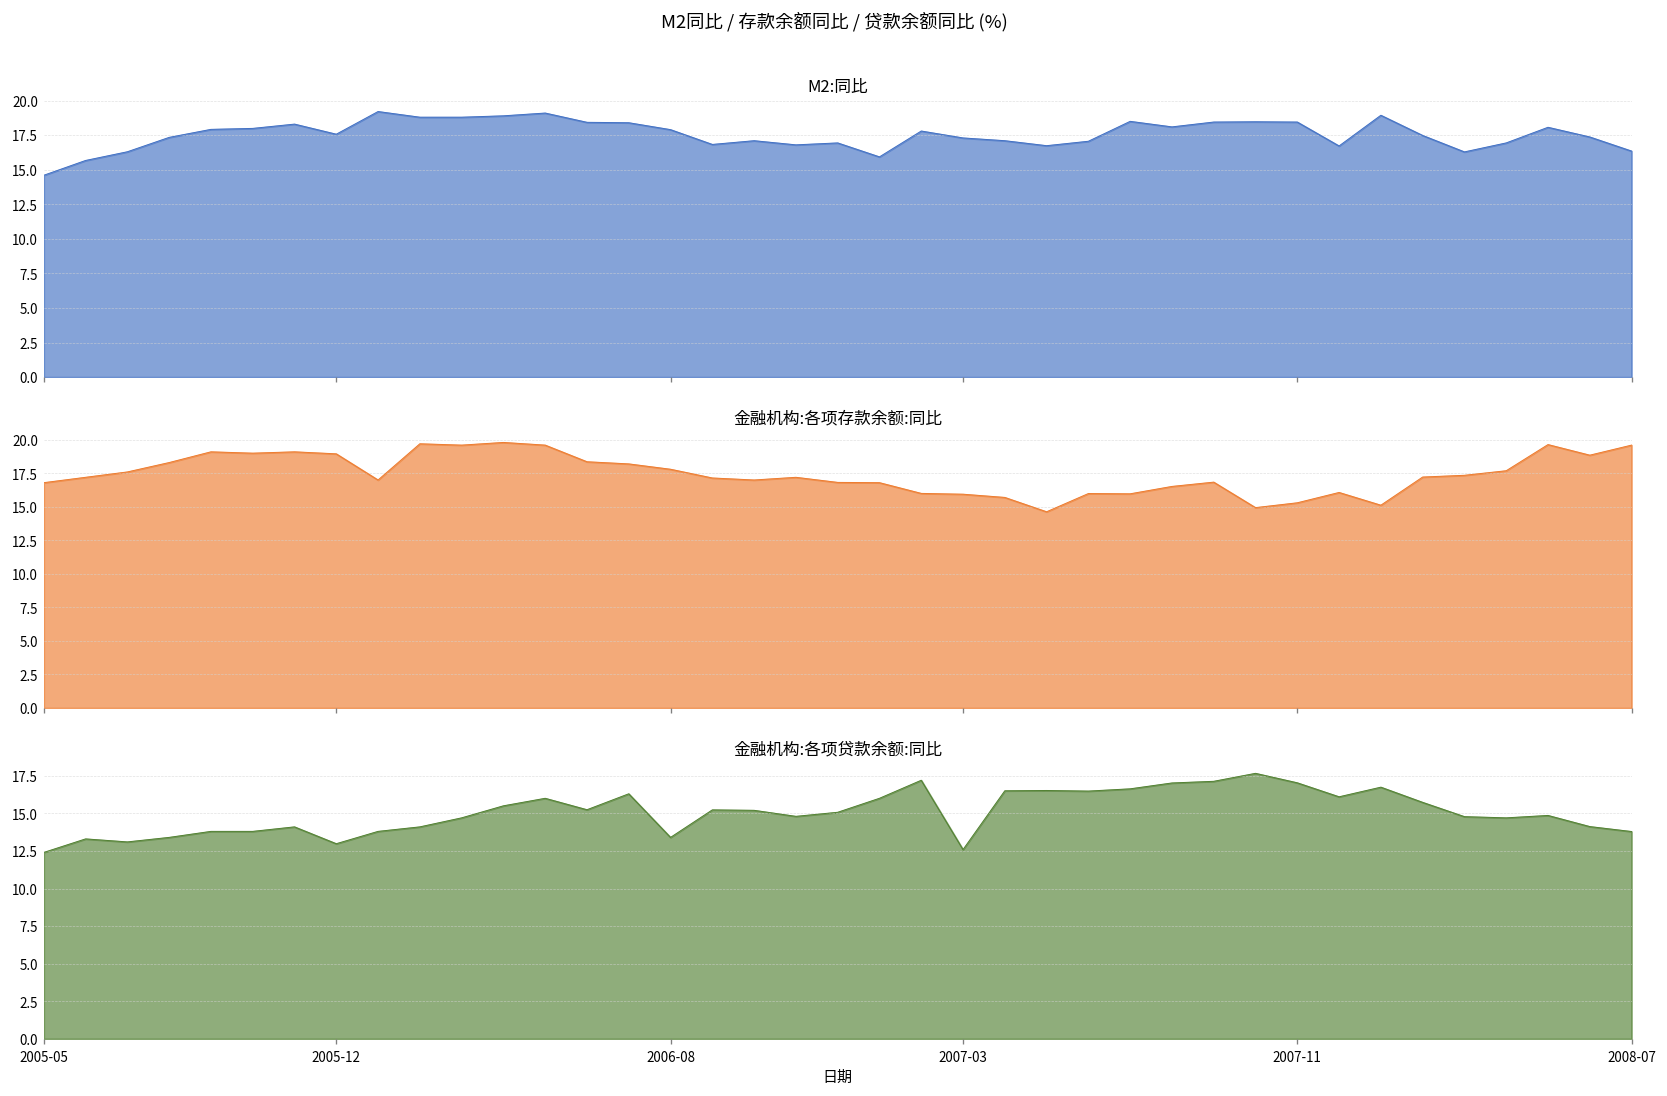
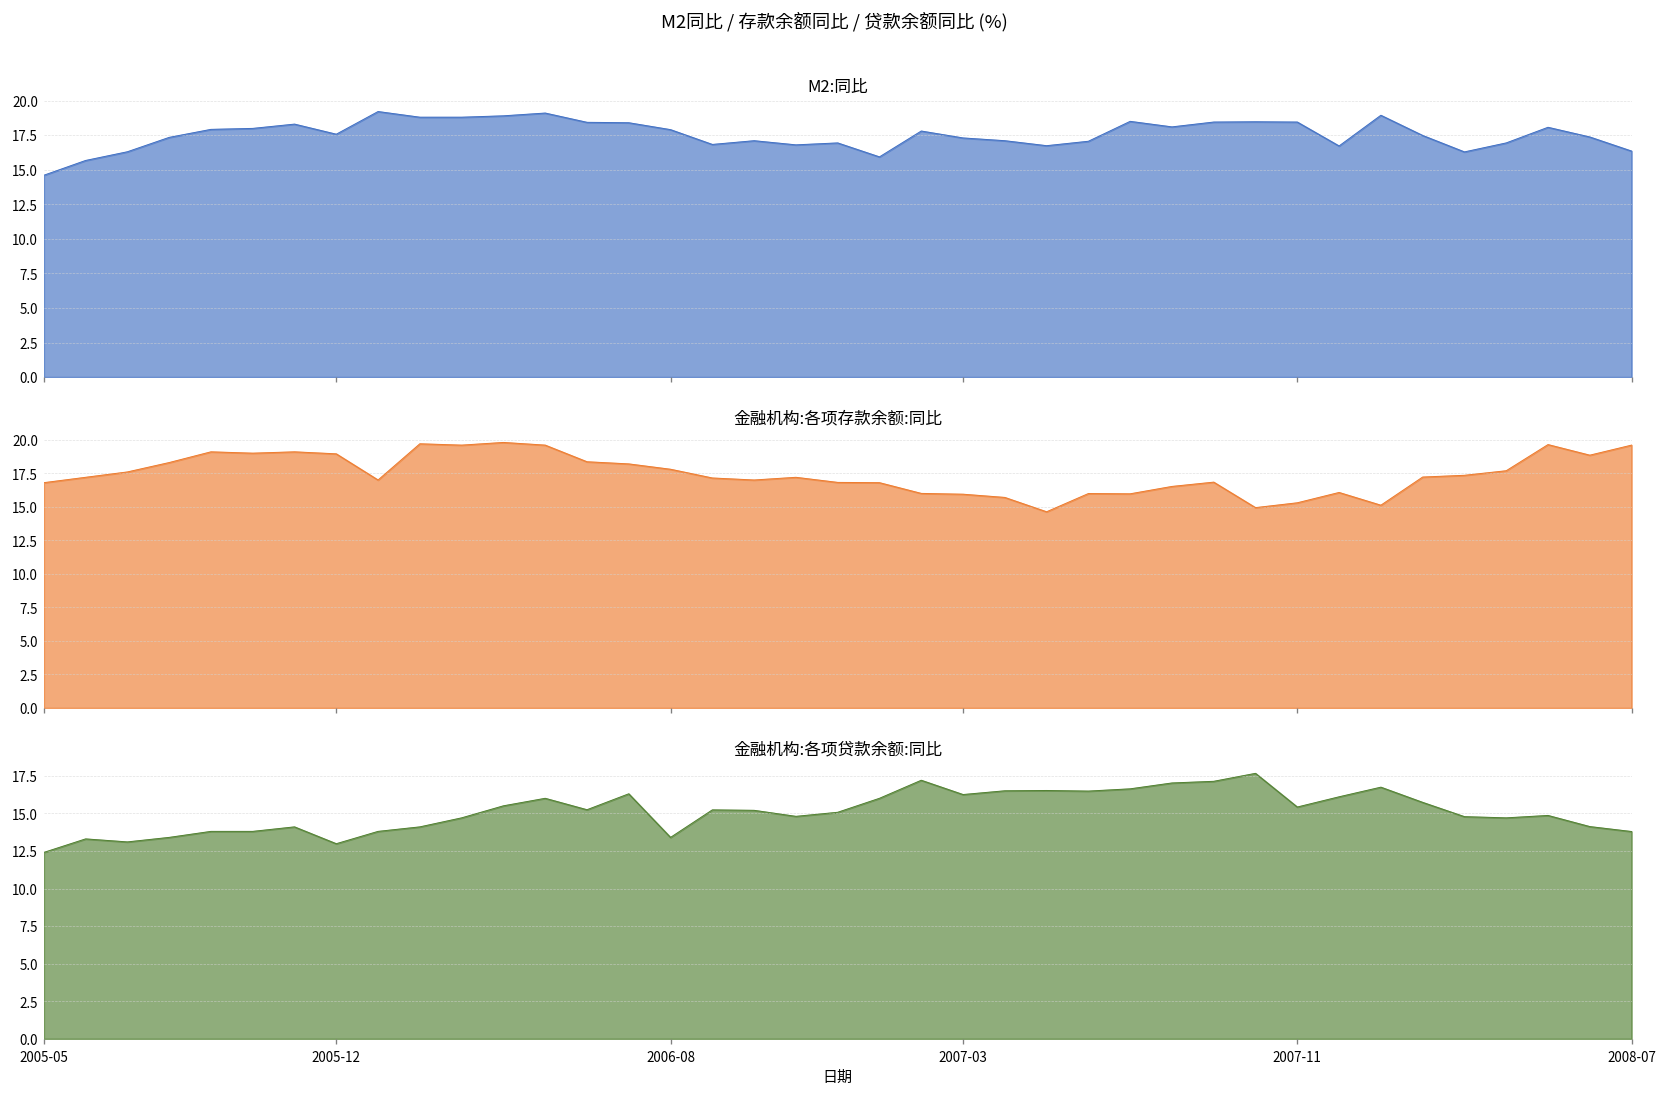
金融机构:各项贷款余额:同比, 2007-03: 12.6 -> 16.3
金融机构:各项贷款余额:同比, 2007-11: 17.0 -> 15.4
